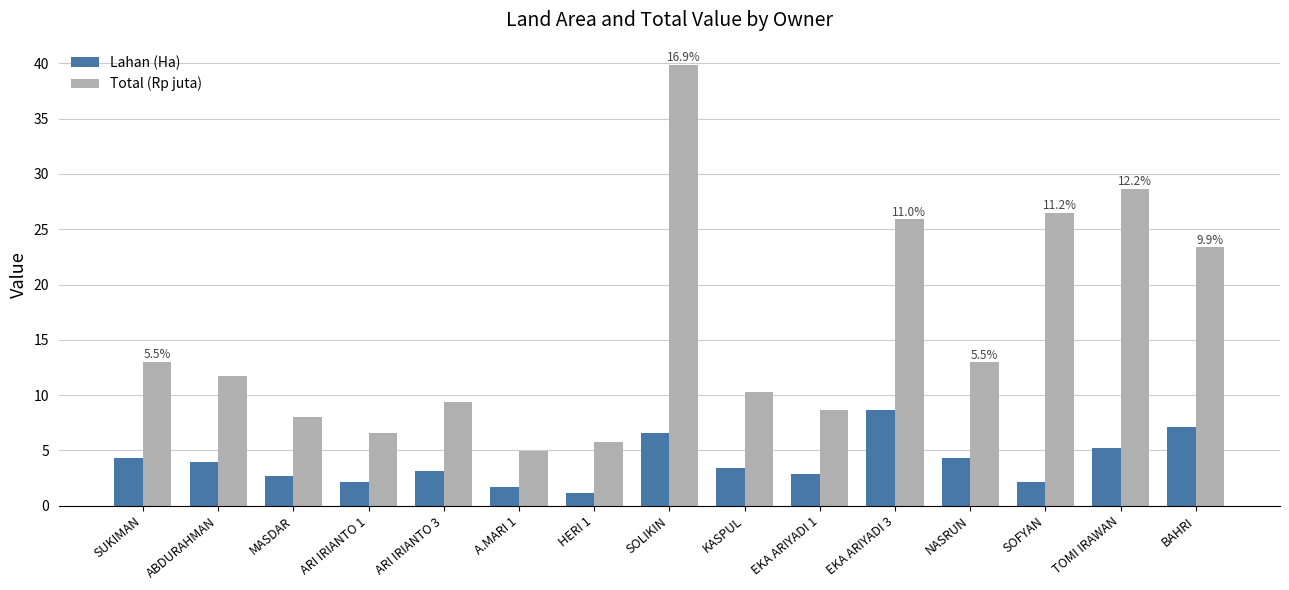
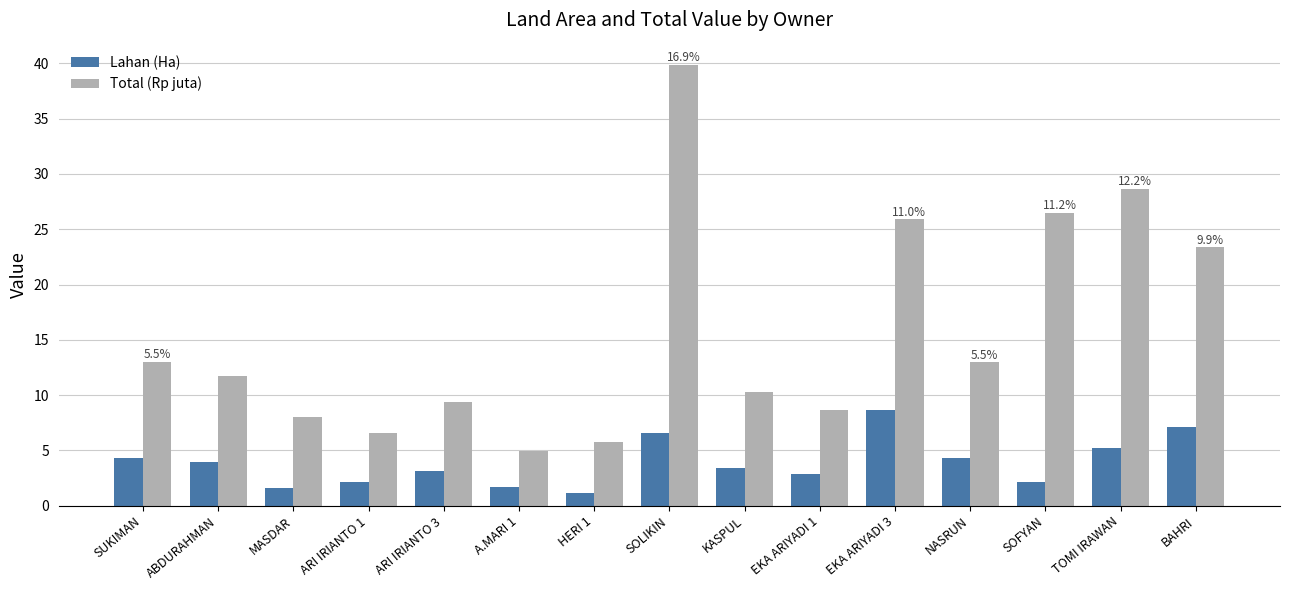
Lahan (Ha), MASDAR: 2.7 -> 1.6
